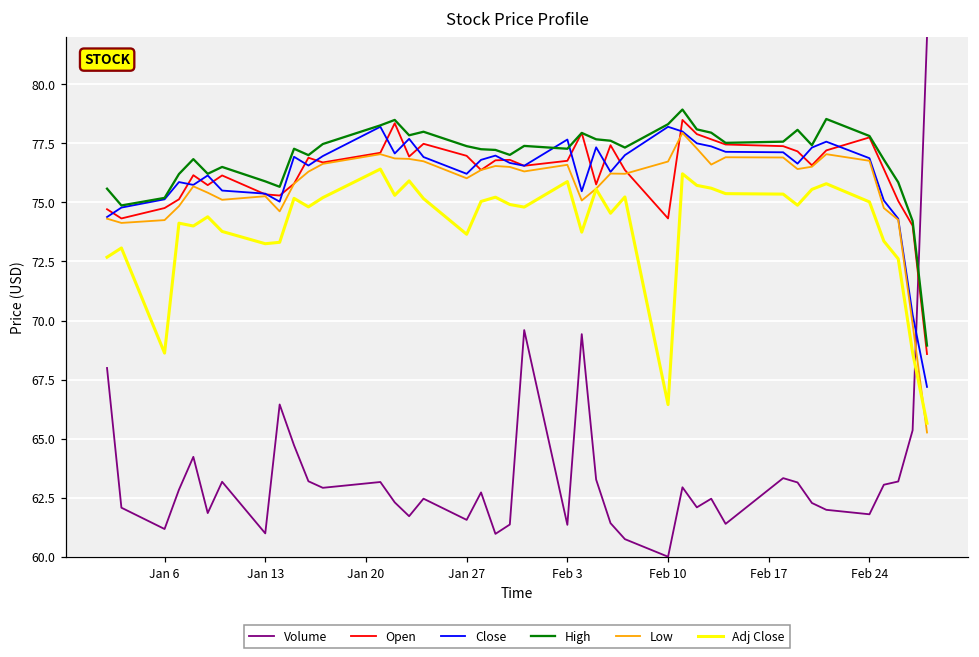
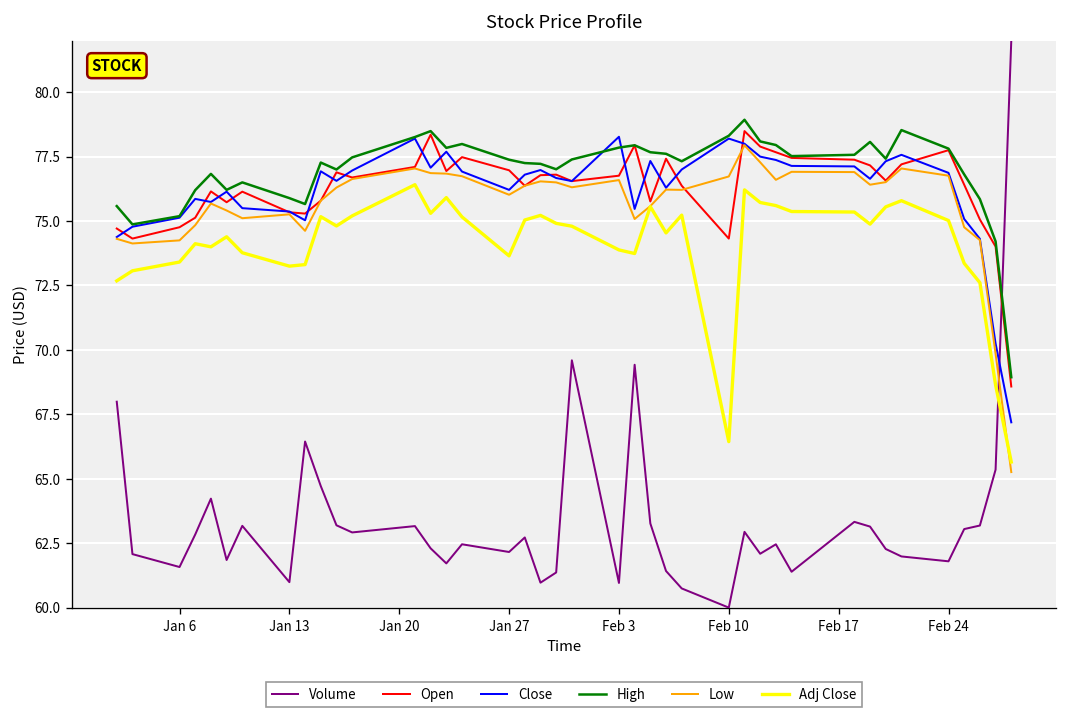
Volume, Jan 6: 61.2 -> 61.6
Adj Close, Jan 6: 68.6 -> 73.4
Volume, Jan 27: 61.6 -> 62.2
Volume, Feb 3: 61.4 -> 61.0
Close, Feb 3: 77.7 -> 78.3
High, Feb 3: 77.3 -> 77.9
Adj Close, Feb 3: 75.9 -> 73.9
